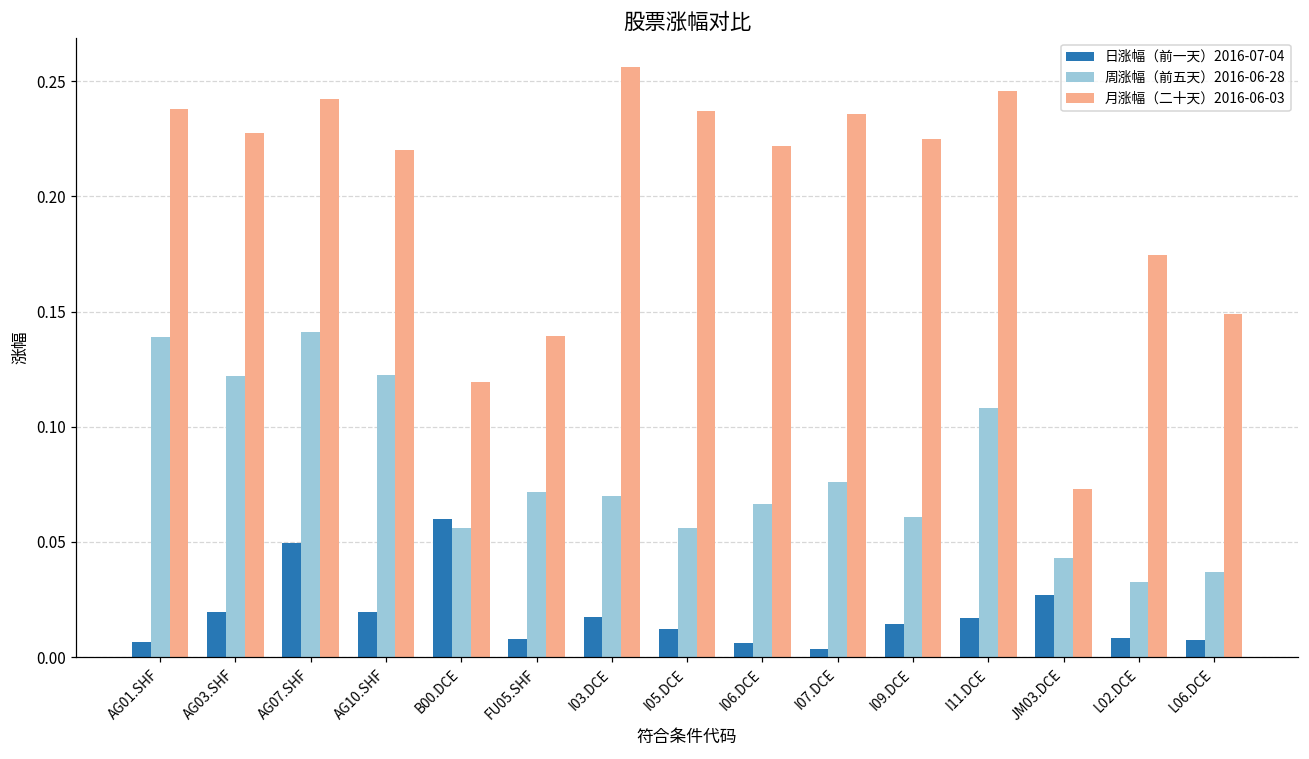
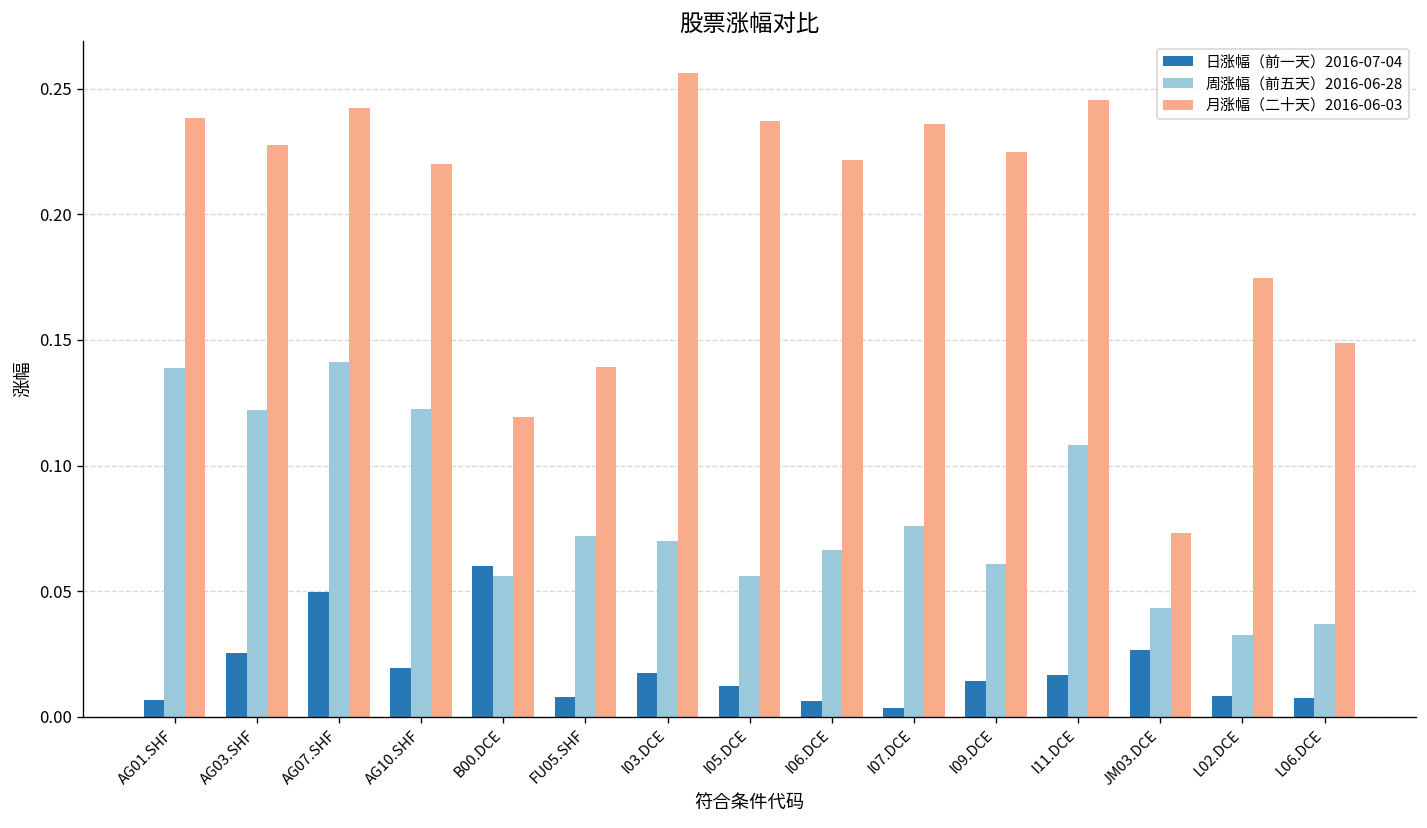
日涨幅（前一天）2016-07-04, AG03.SHF: 0.020 -> 0.025
